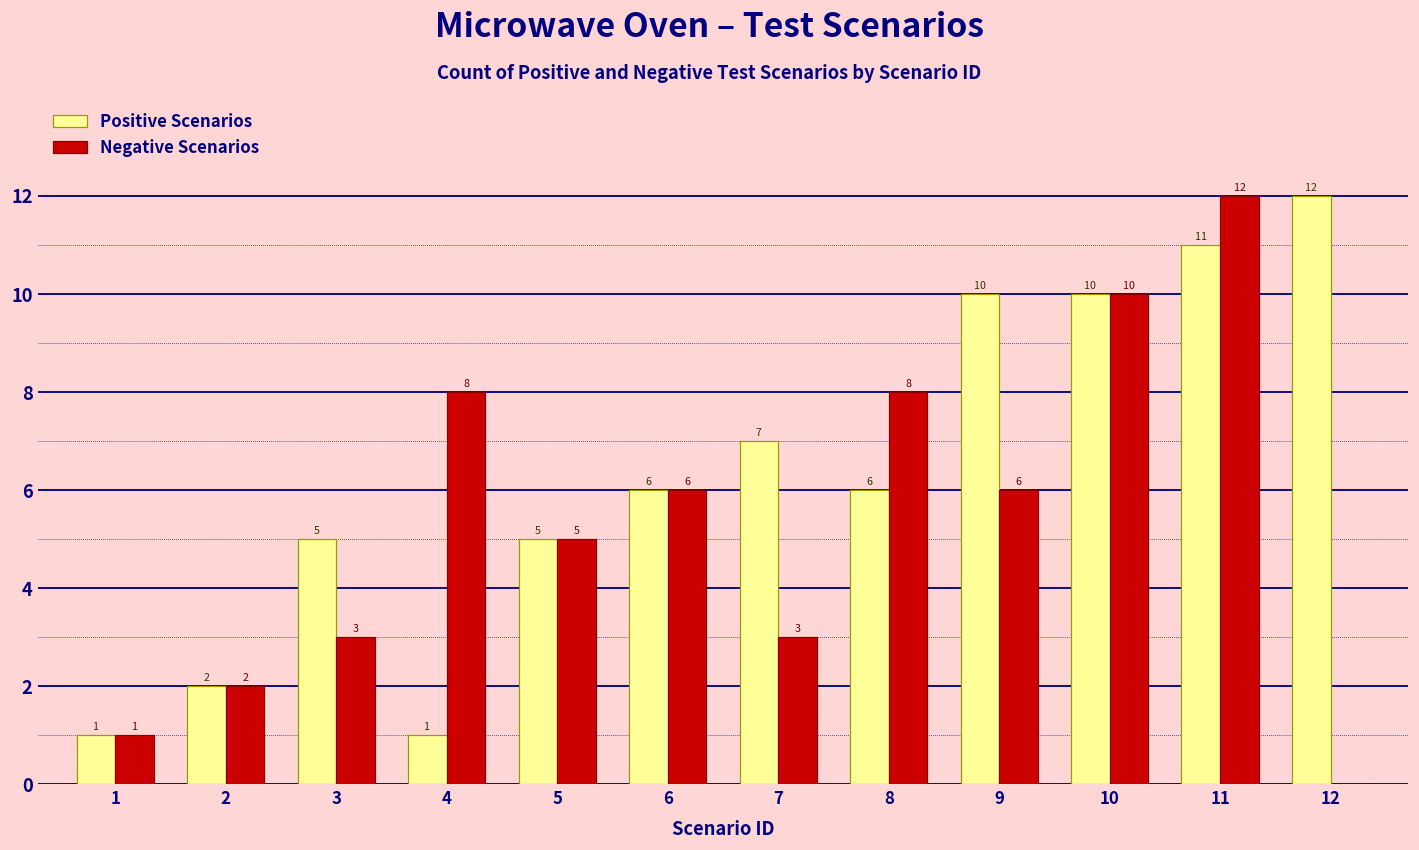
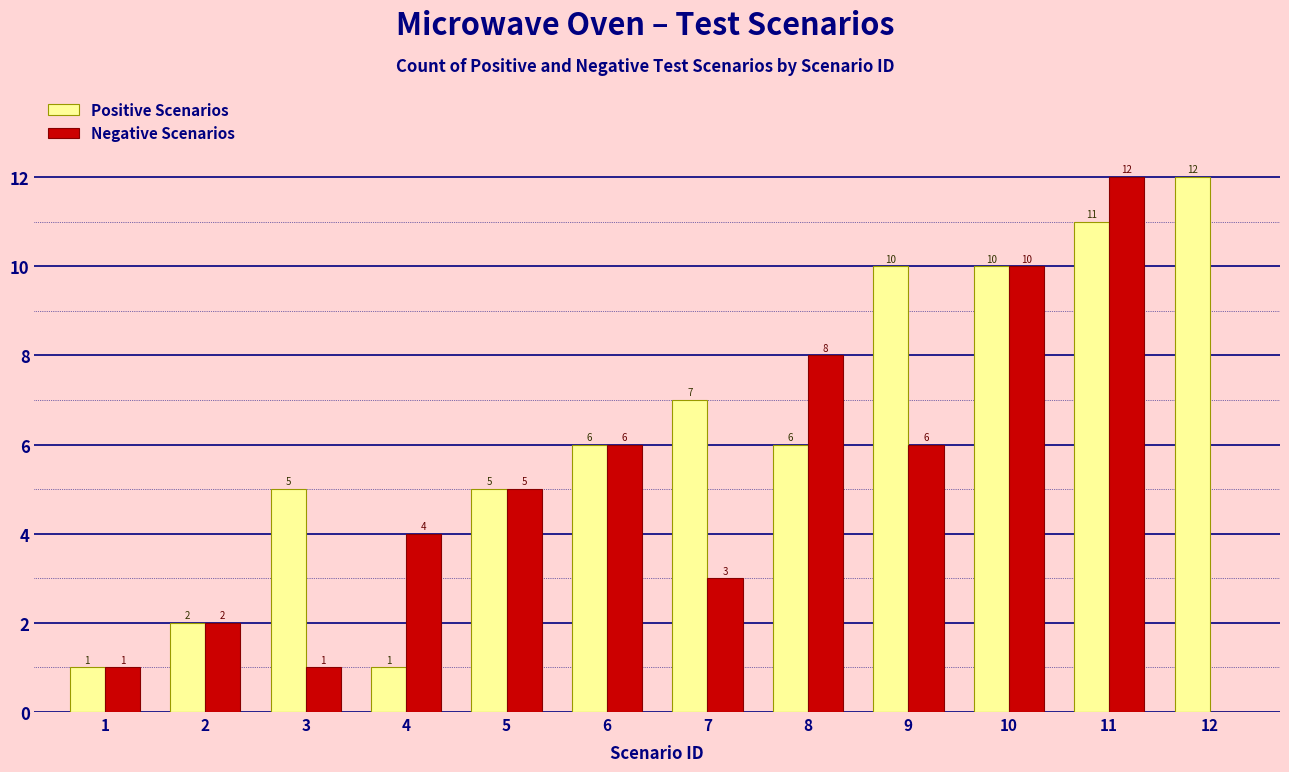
Negative Scenarios, 3: 3 -> 1
Negative Scenarios, 4: 8 -> 4
